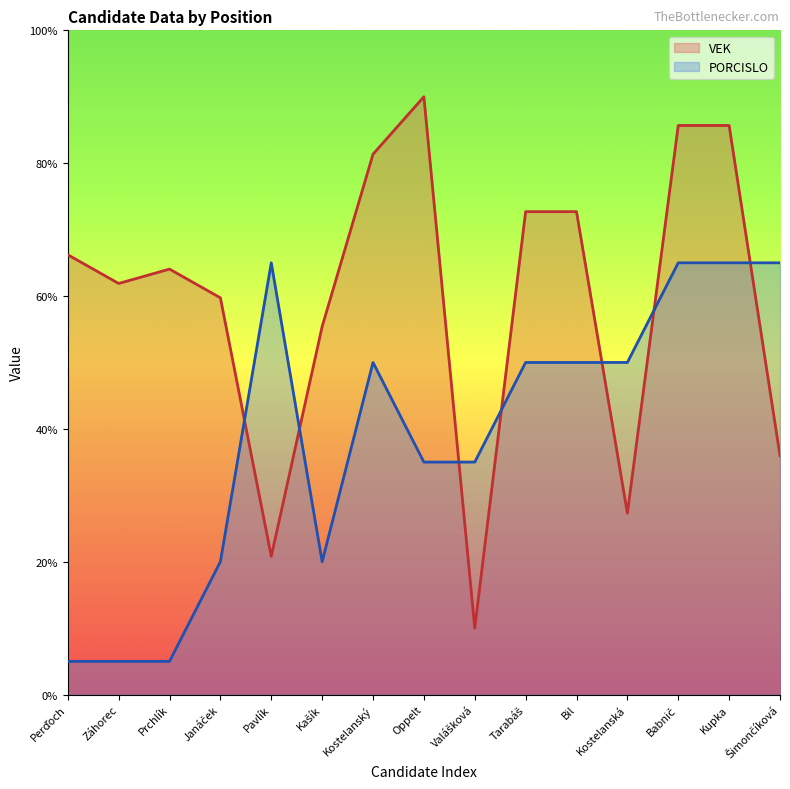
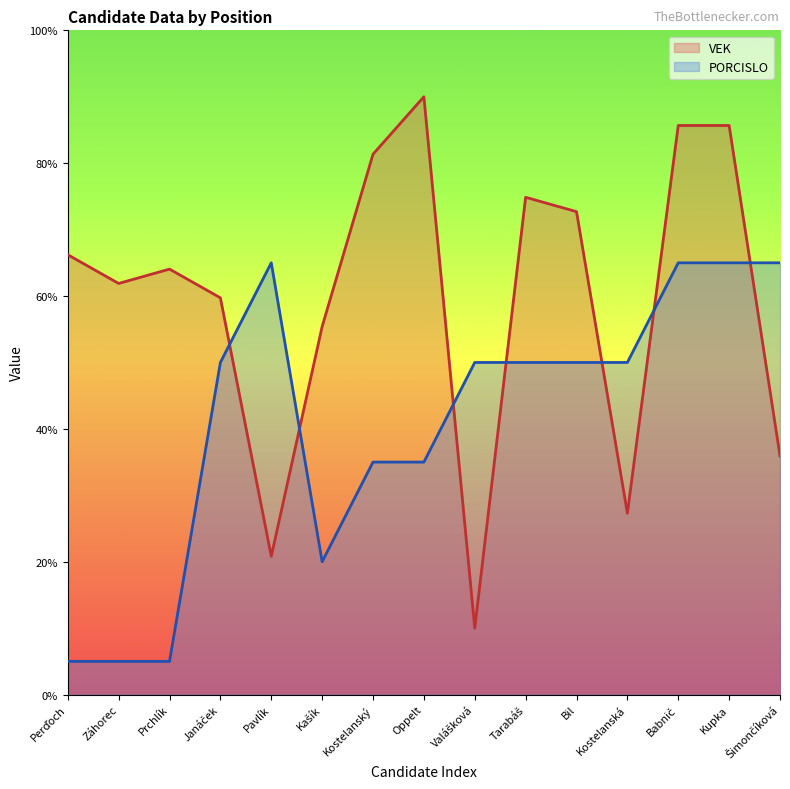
PORCISLO, Janáček: 20% -> 50%
PORCISLO, Kostelanský: 50% -> 35%
PORCISLO, Valášková: 35% -> 50%
VEK, Tarabáš: 73% -> 75%
